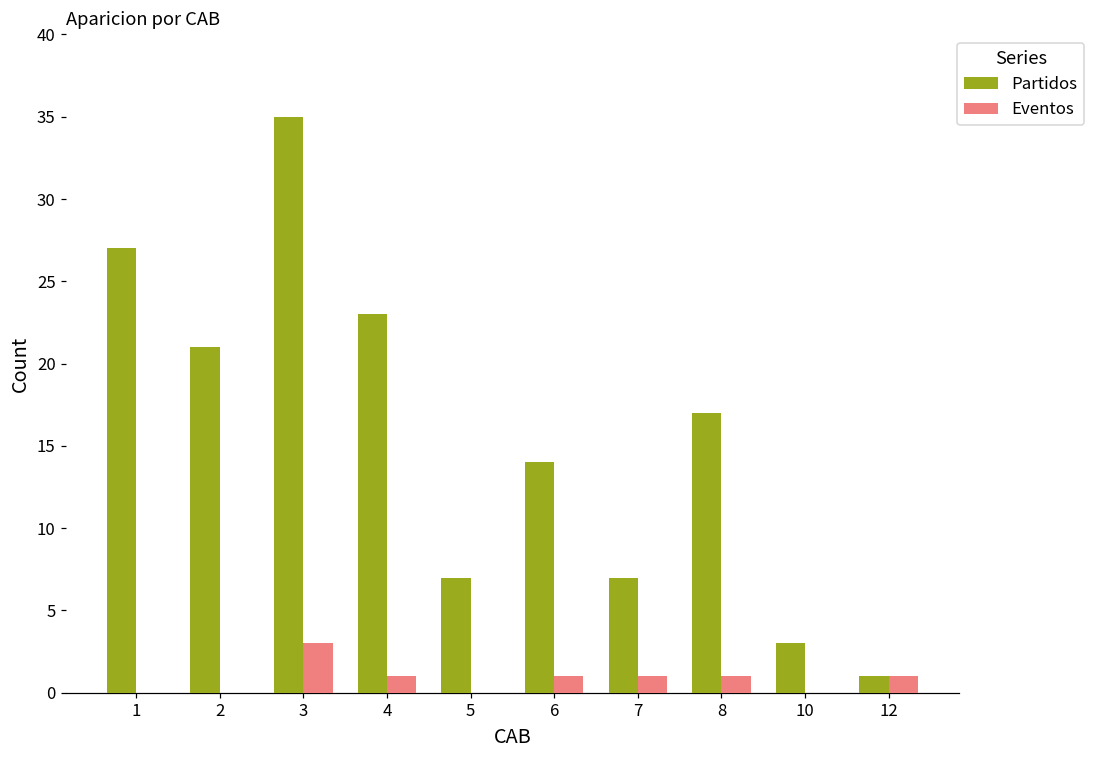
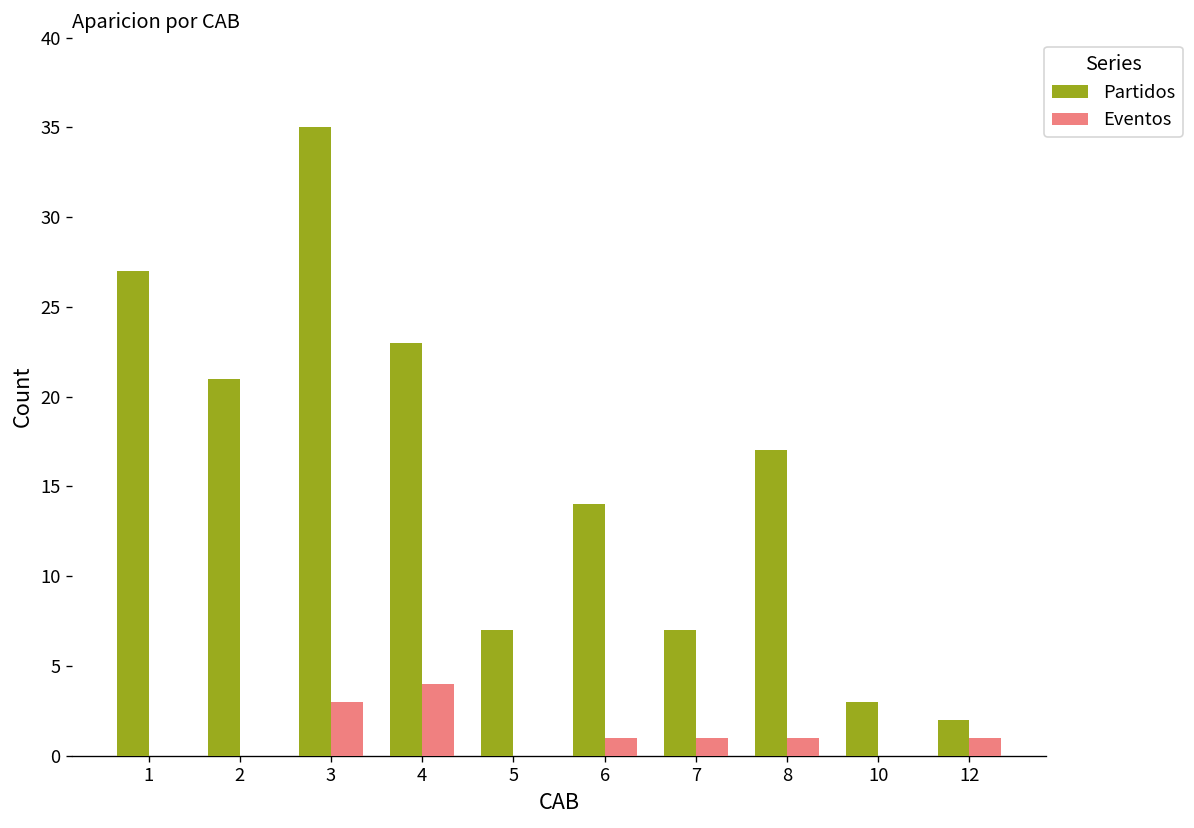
Eventos, 4: 1 -> 4
Partidos, 12: 1 -> 2
